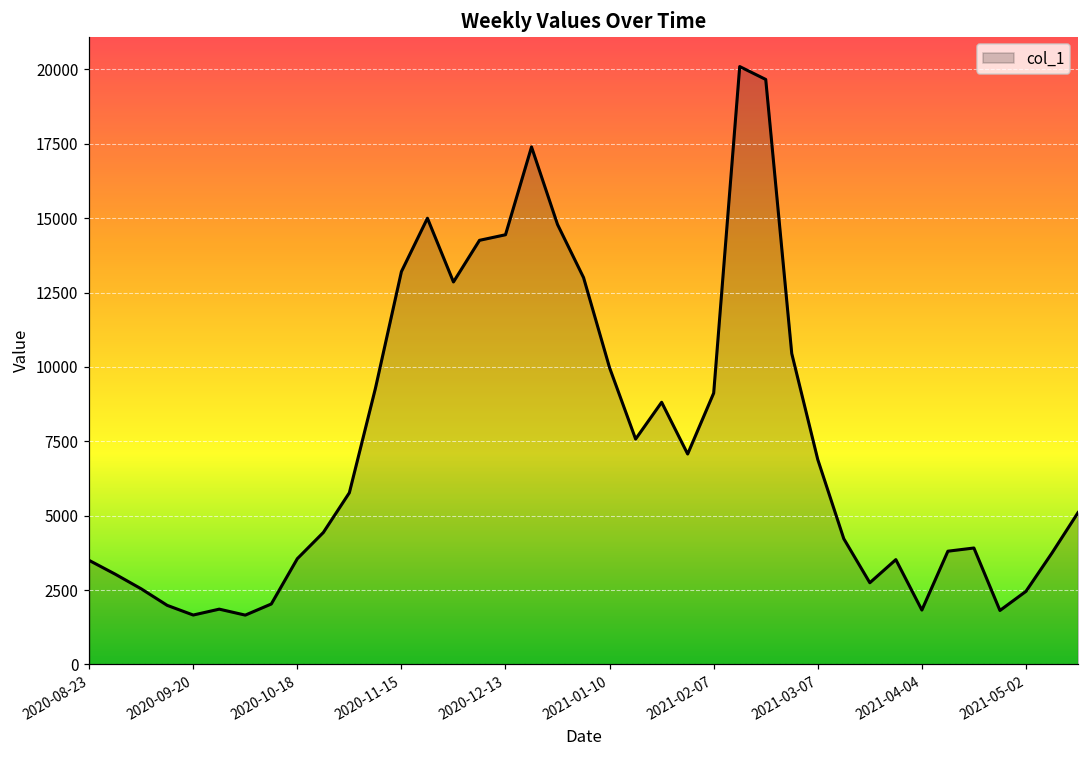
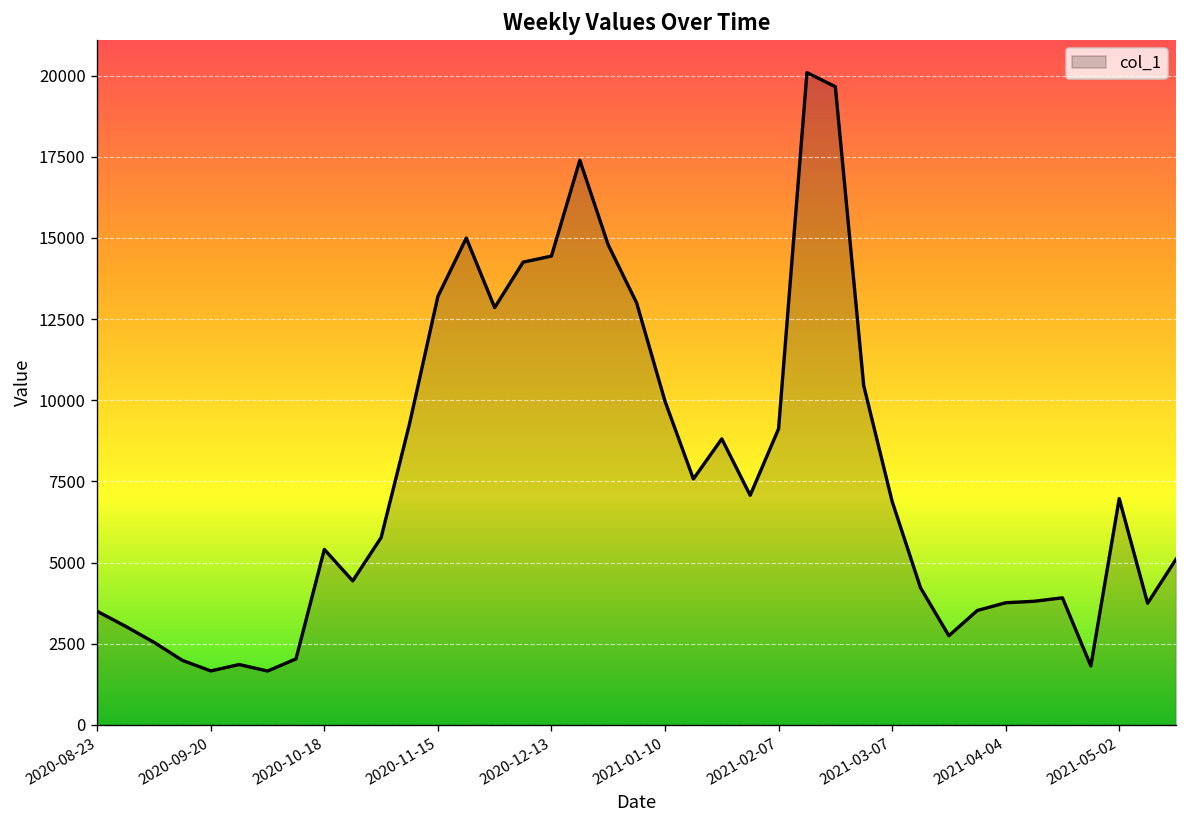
2020-10-18: 3600 -> 5400
2021-04-04: 1800 -> 3800
2021-05-02: 2500 -> 7000
